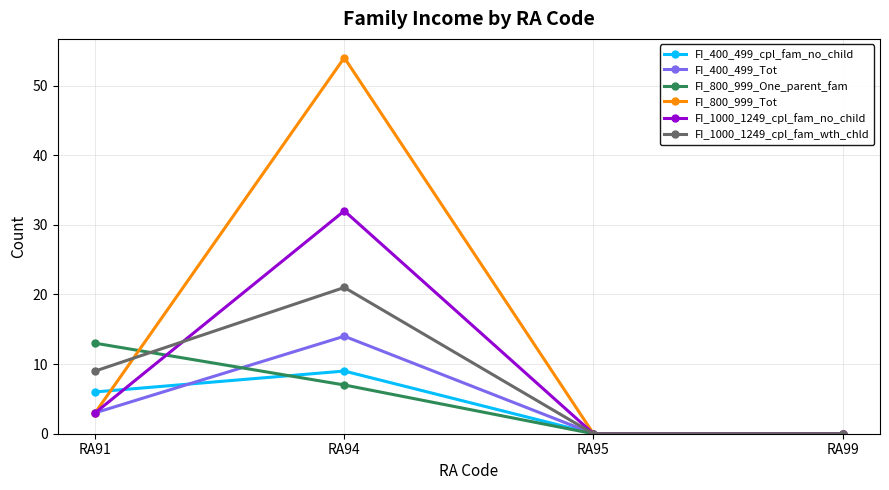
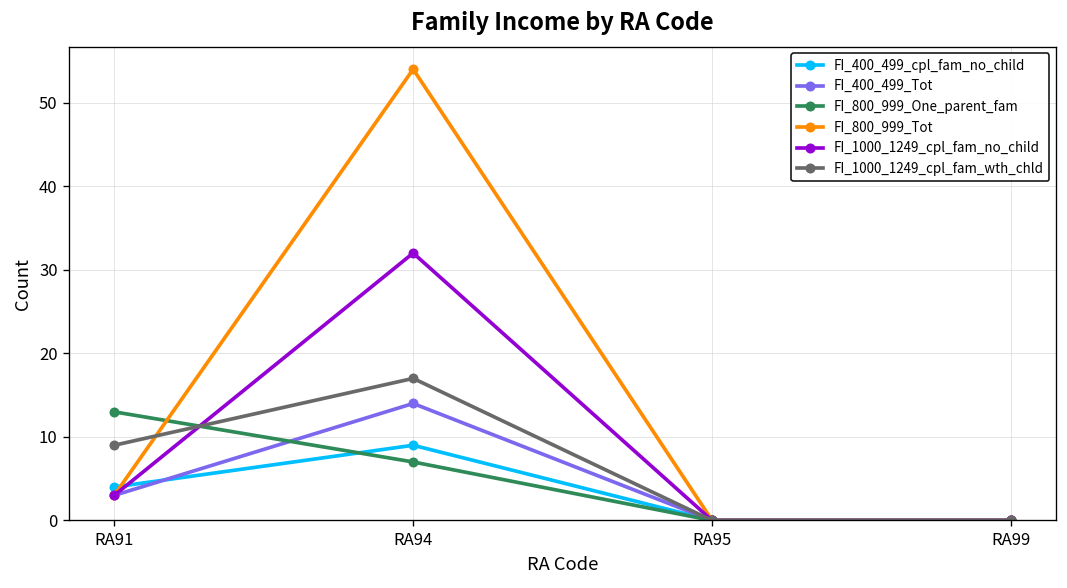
FI_400_499_cpl_fam_no_child, RA91: 6 -> 4
FI_1000_1249_cpl_fam_wth_chld, RA94: 21 -> 17
